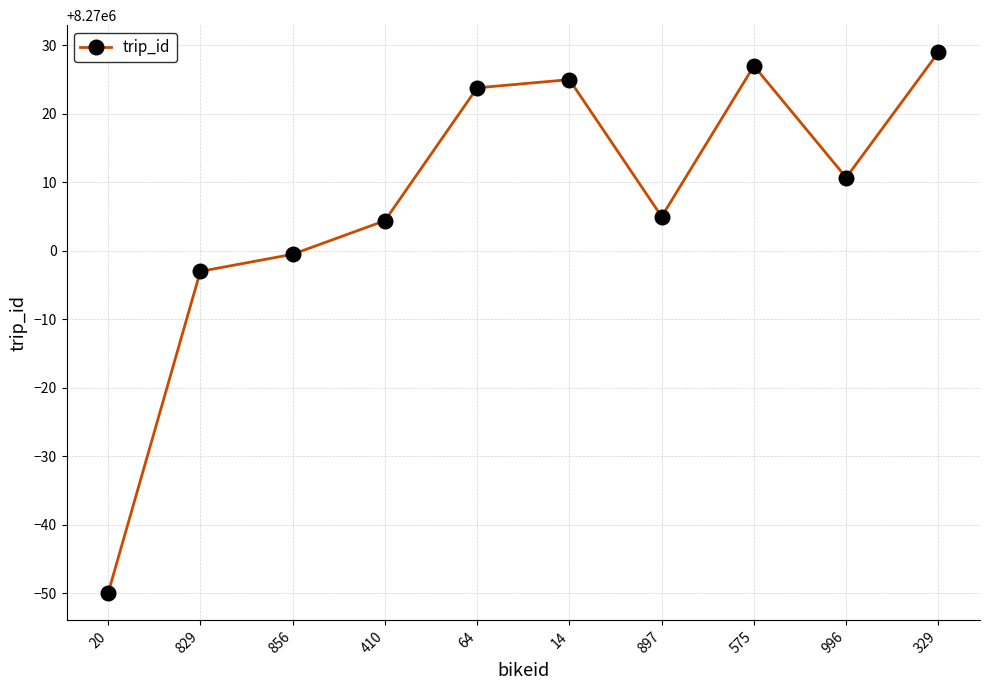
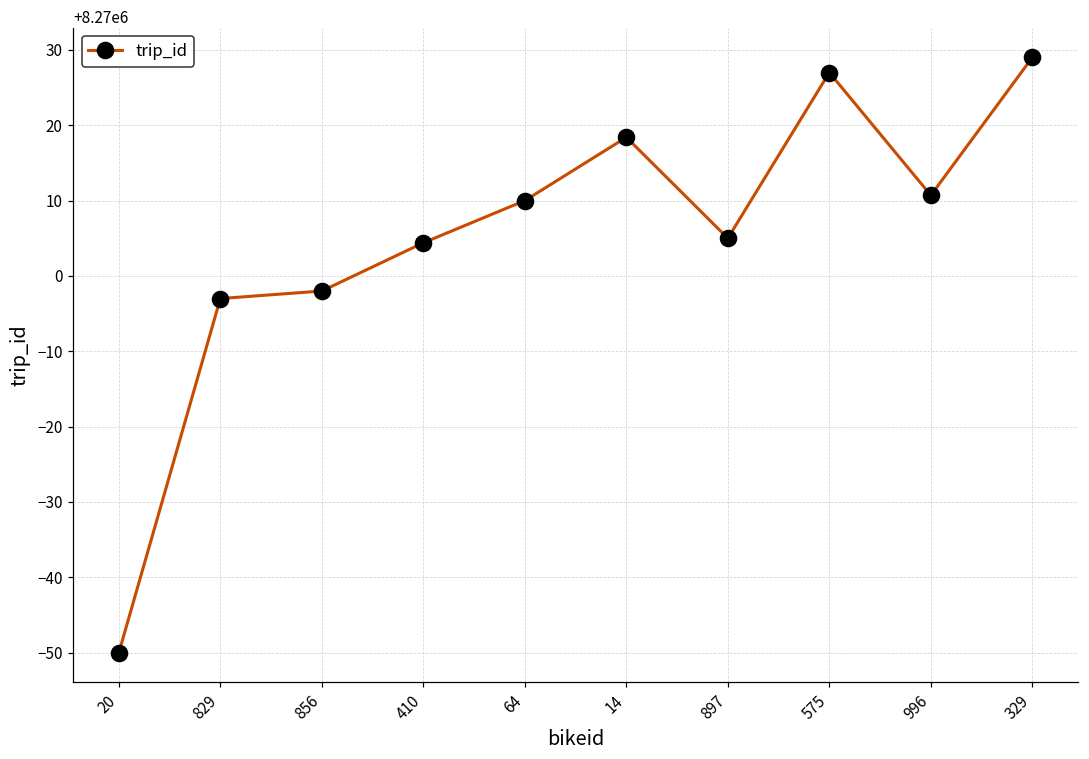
856: 8270000 -> 8269998
64: 8270024 -> 8270010
14: 8270025 -> 8270018
